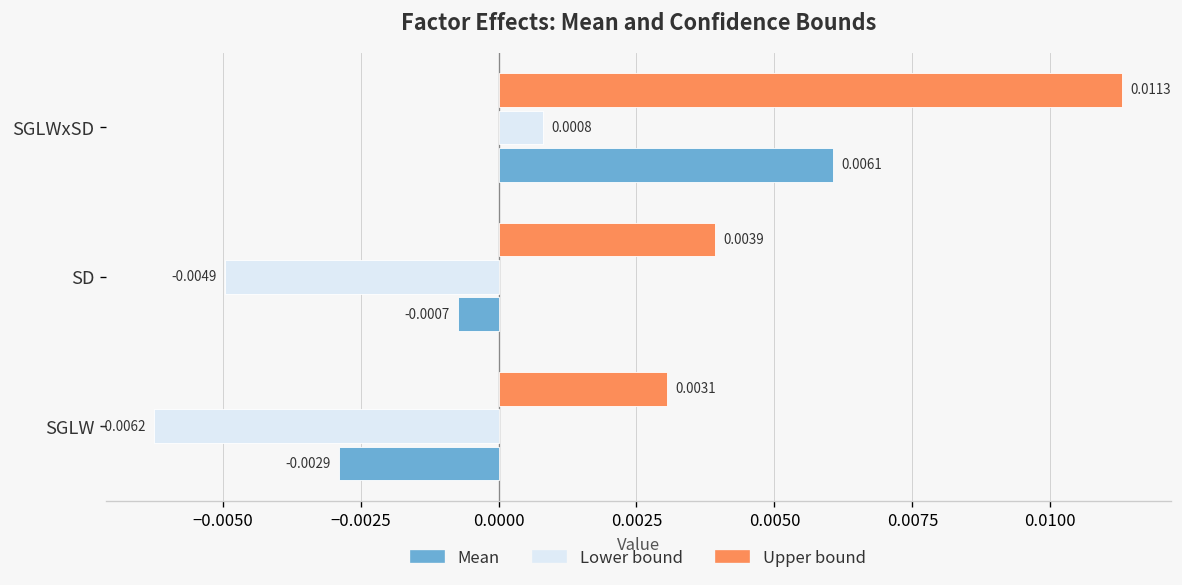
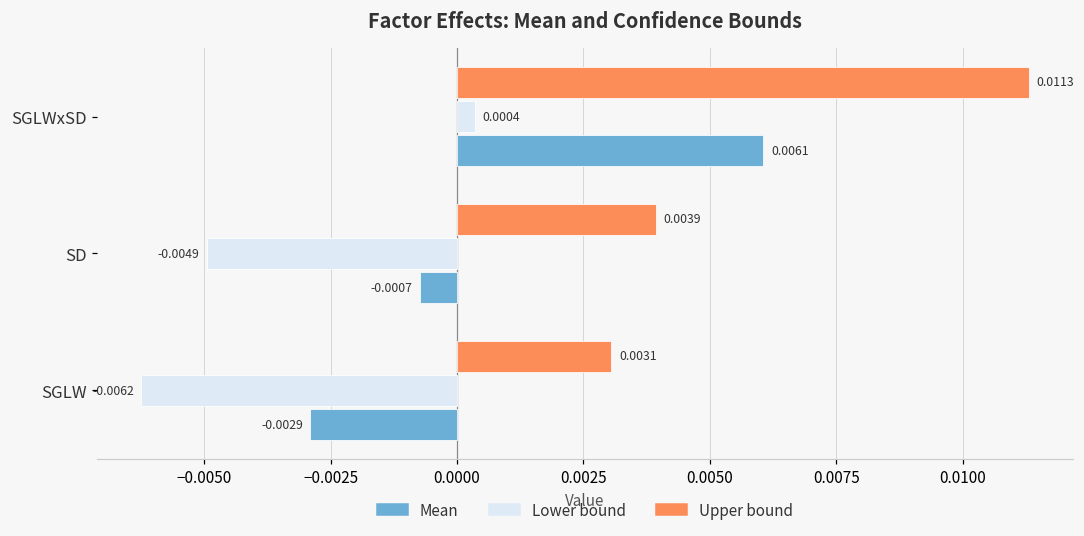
Lower bound, SGLWxSD: 0.0008 -> 0.0004
